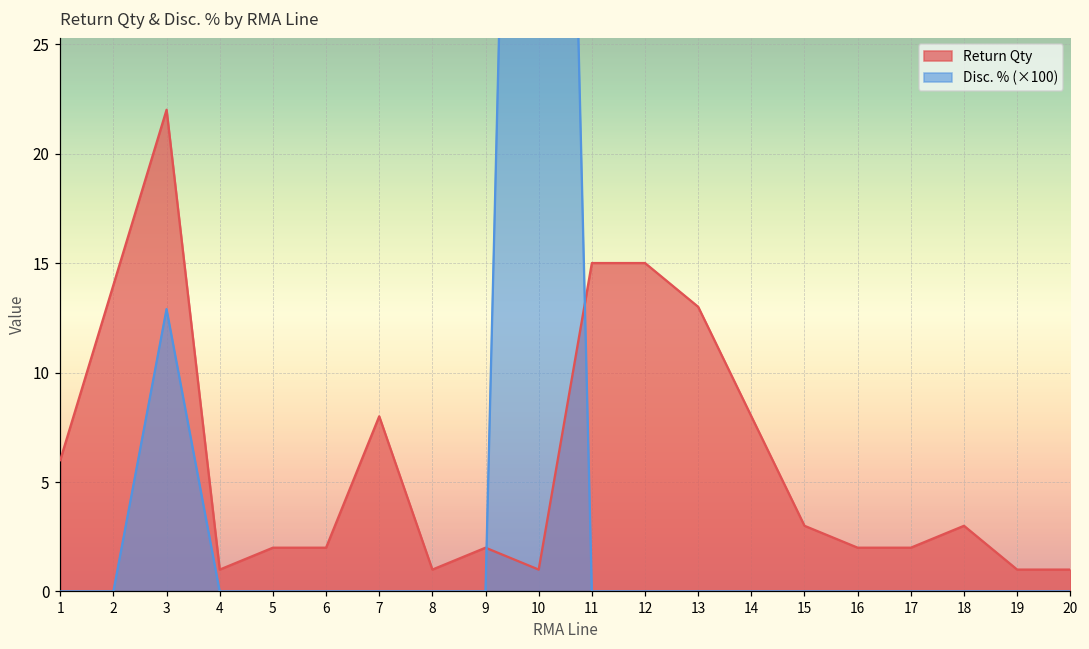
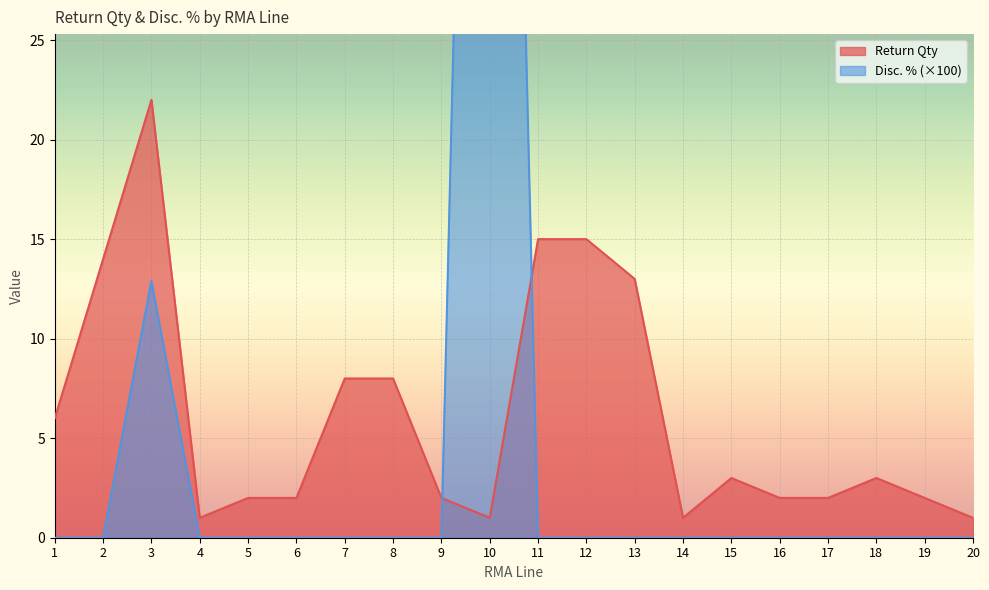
Return Qty, 8: 1 -> 8
Return Qty, 14: 8 -> 1
Return Qty, 19: 1 -> 2
